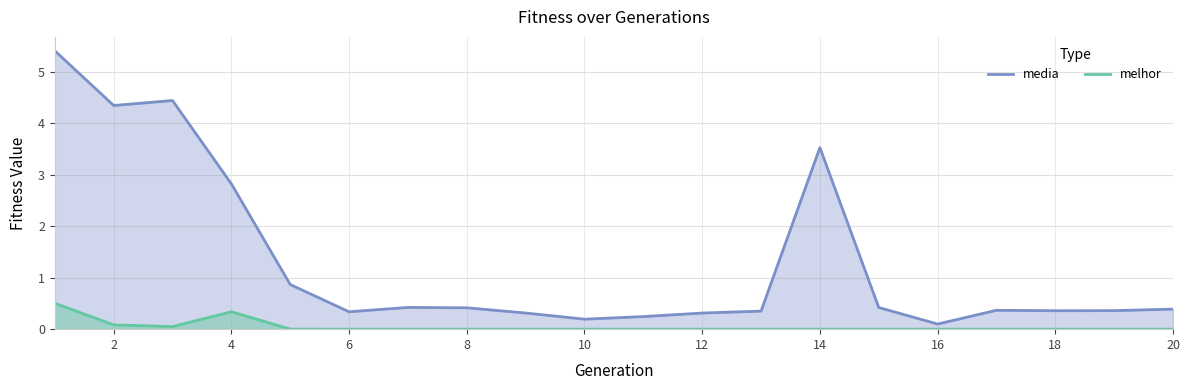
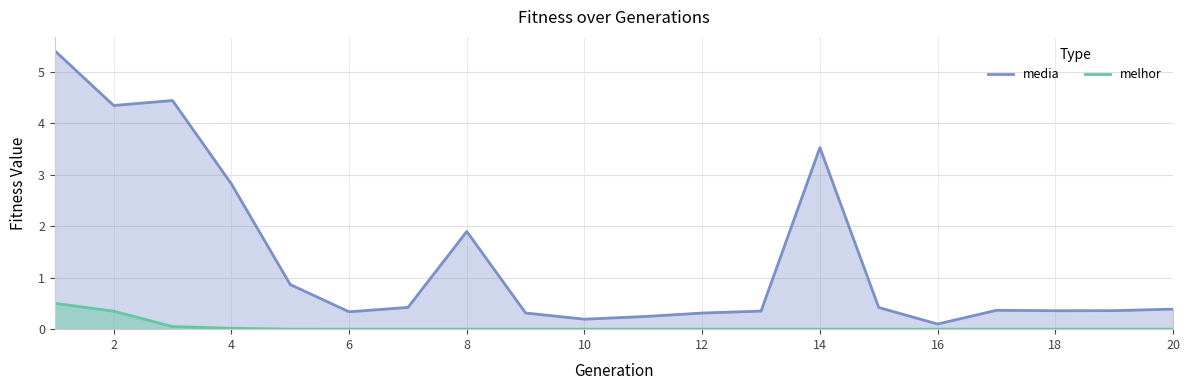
melhor, 2: 0.1 -> 0.3
melhor, 4: 0.3 -> 0.0
media, 8: 0.4 -> 1.9
